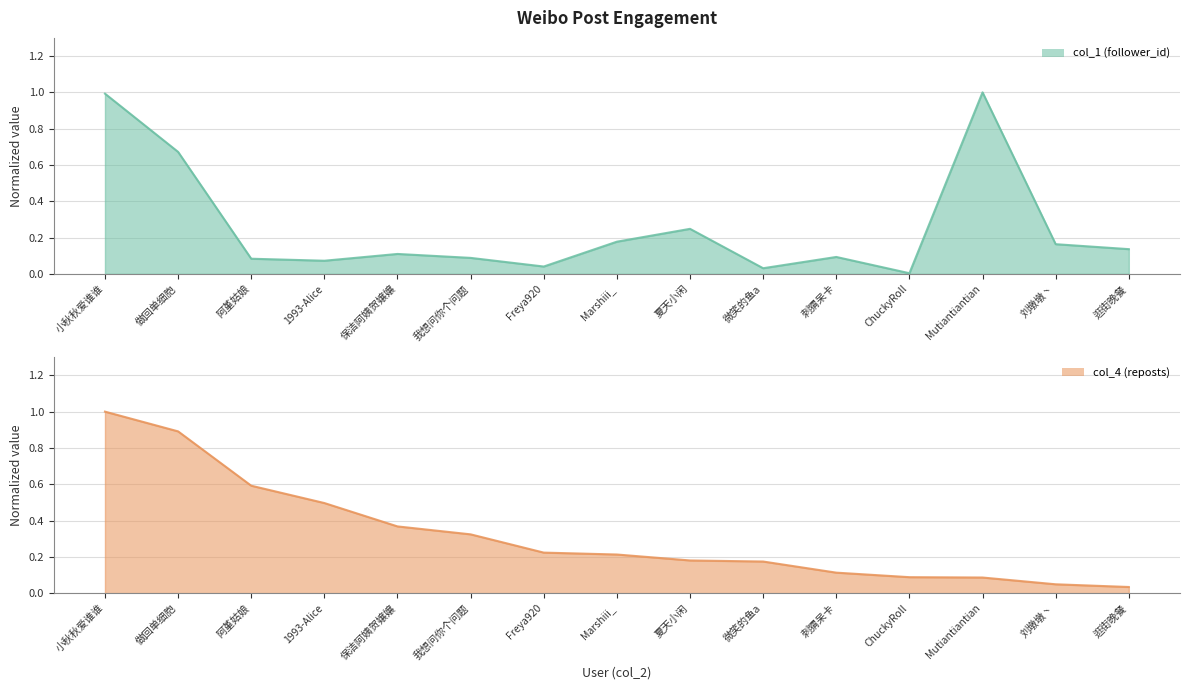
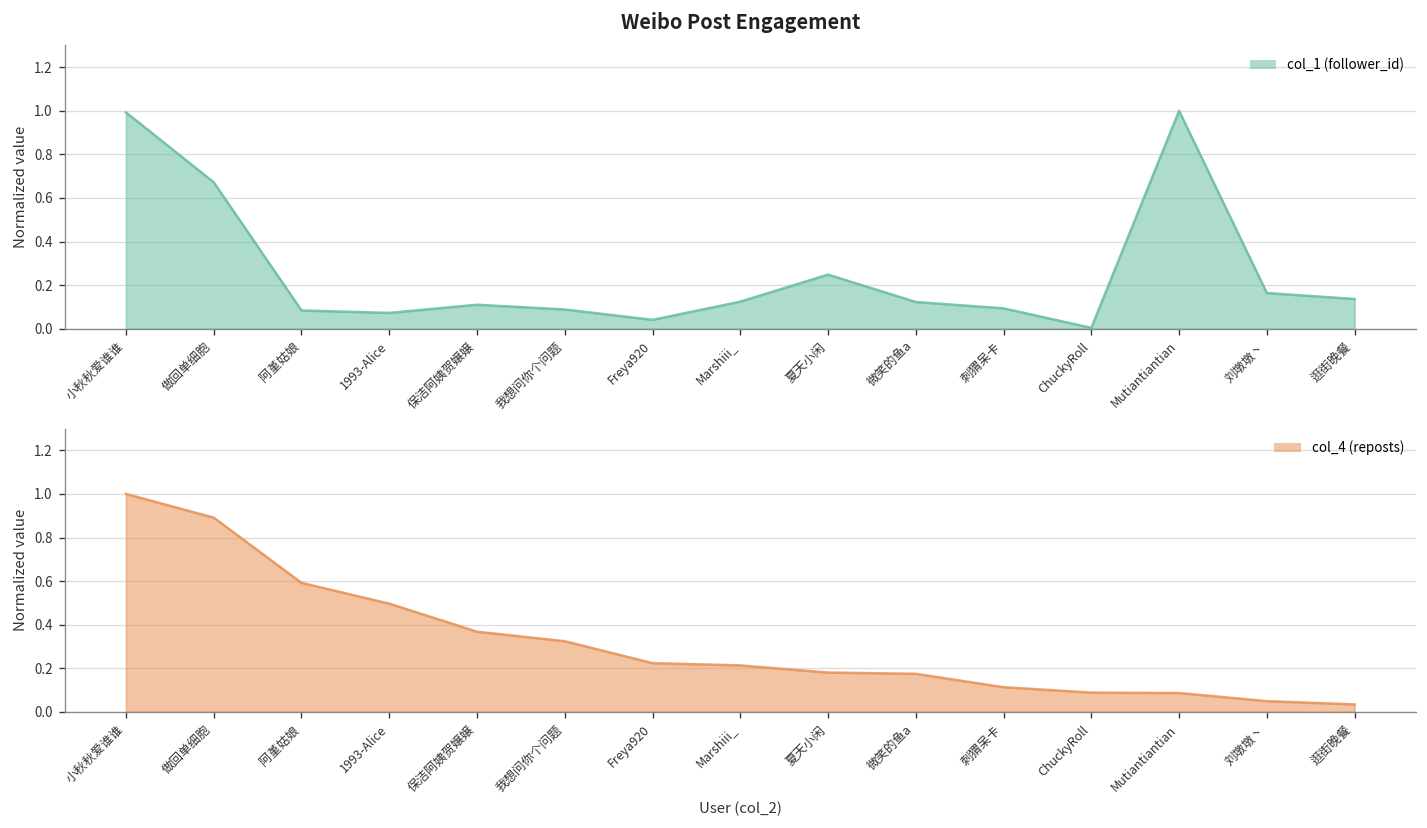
Weibo Post Engagement, Marshiii_: 0.18 -> 0.12
Weibo Post Engagement, 微笑的鱼a: 0.03 -> 0.12
